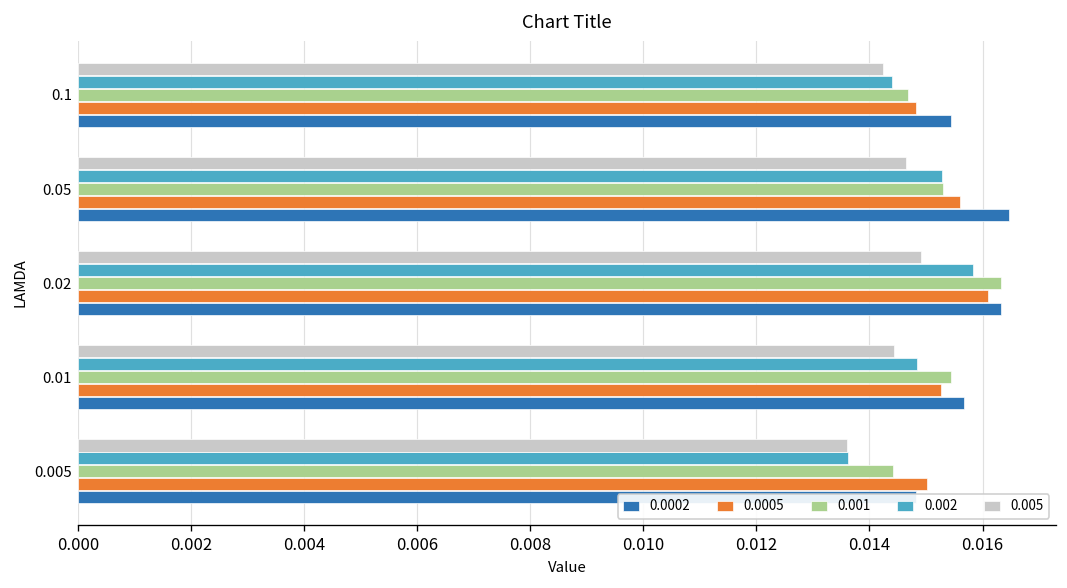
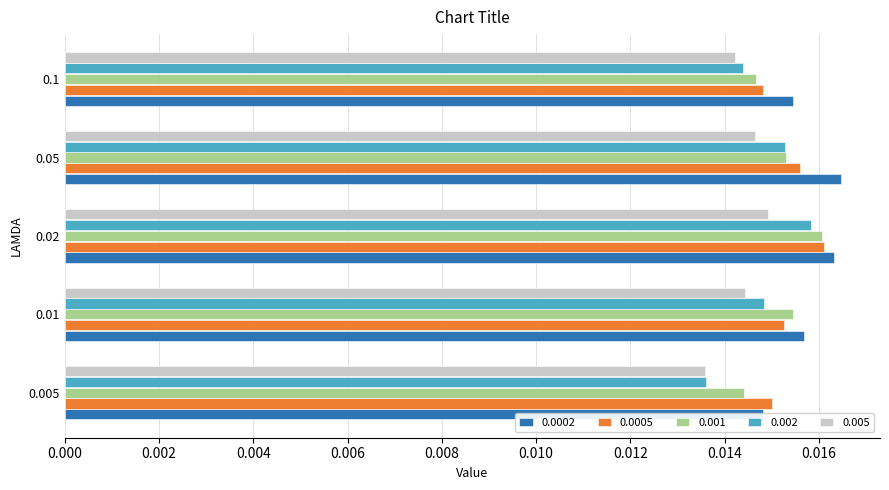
0.001, 0.02: 0.0163 -> 0.0161
